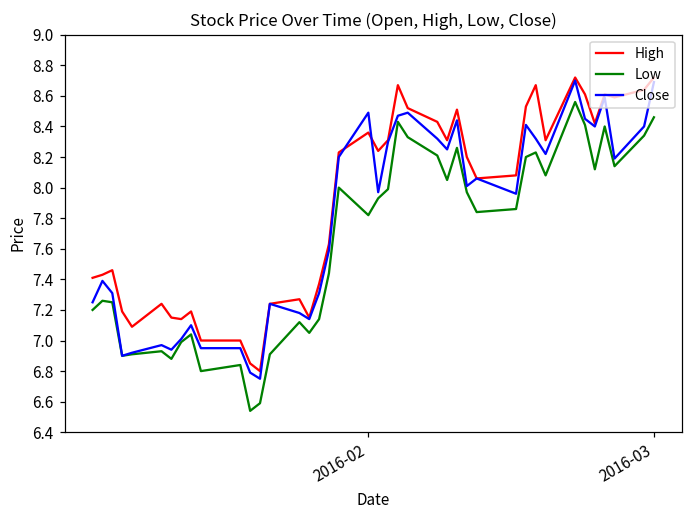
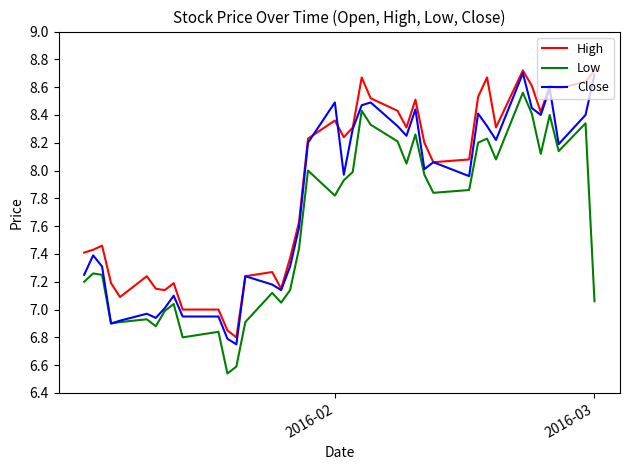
Low, 2016-03: 8.46 -> 7.06
